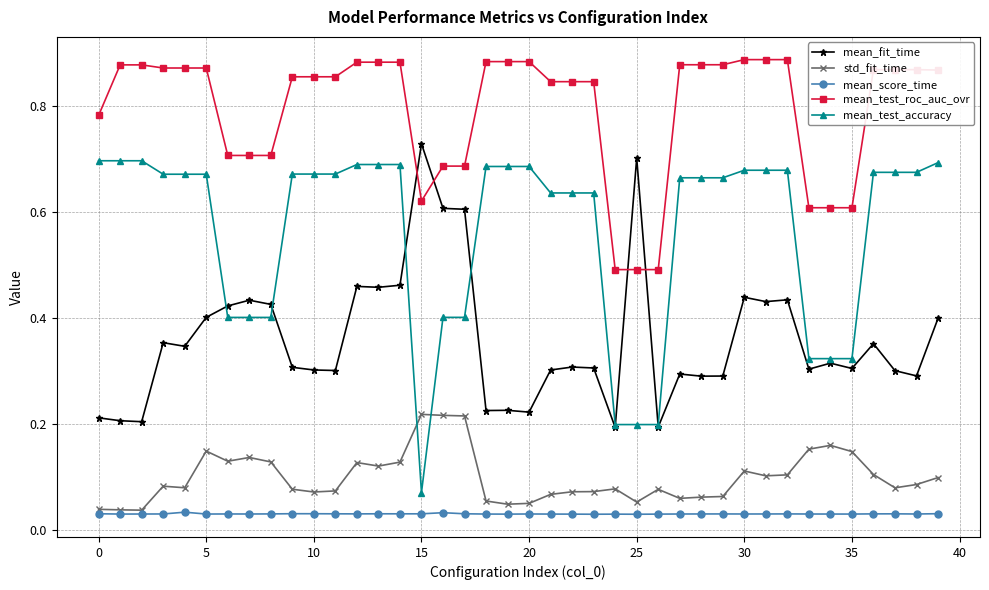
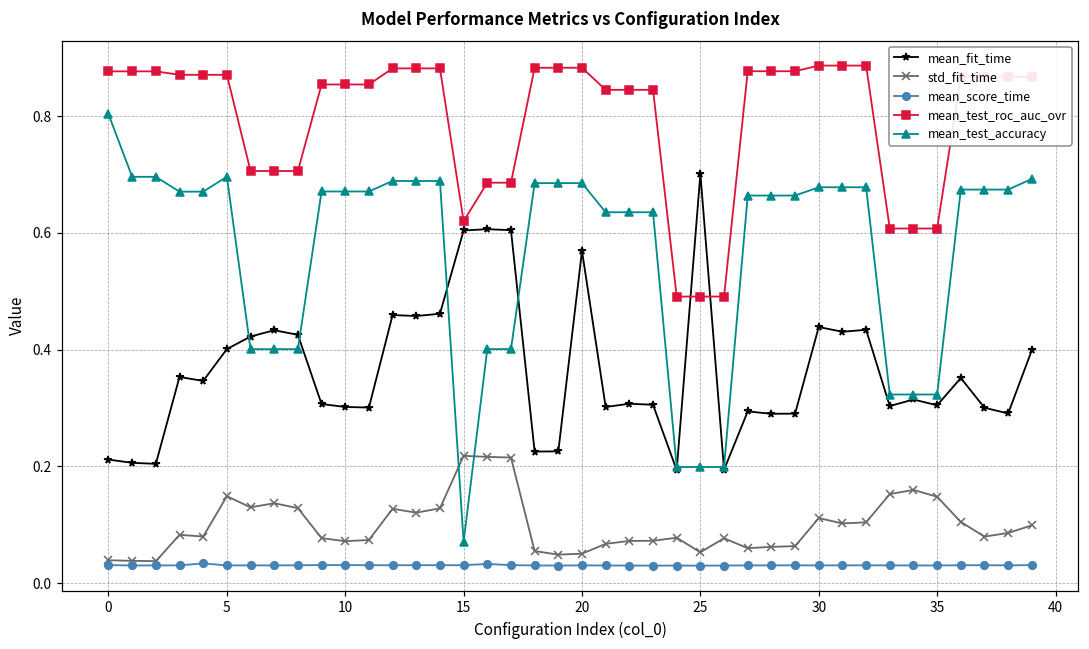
mean_test_roc_auc_ovr, 0: 0.78 -> 0.88
mean_test_accuracy, 0: 0.70 -> 0.80
mean_test_accuracy, 5: 0.67 -> 0.70
mean_fit_time, 15: 0.73 -> 0.60
mean_fit_time, 20: 0.22 -> 0.57
